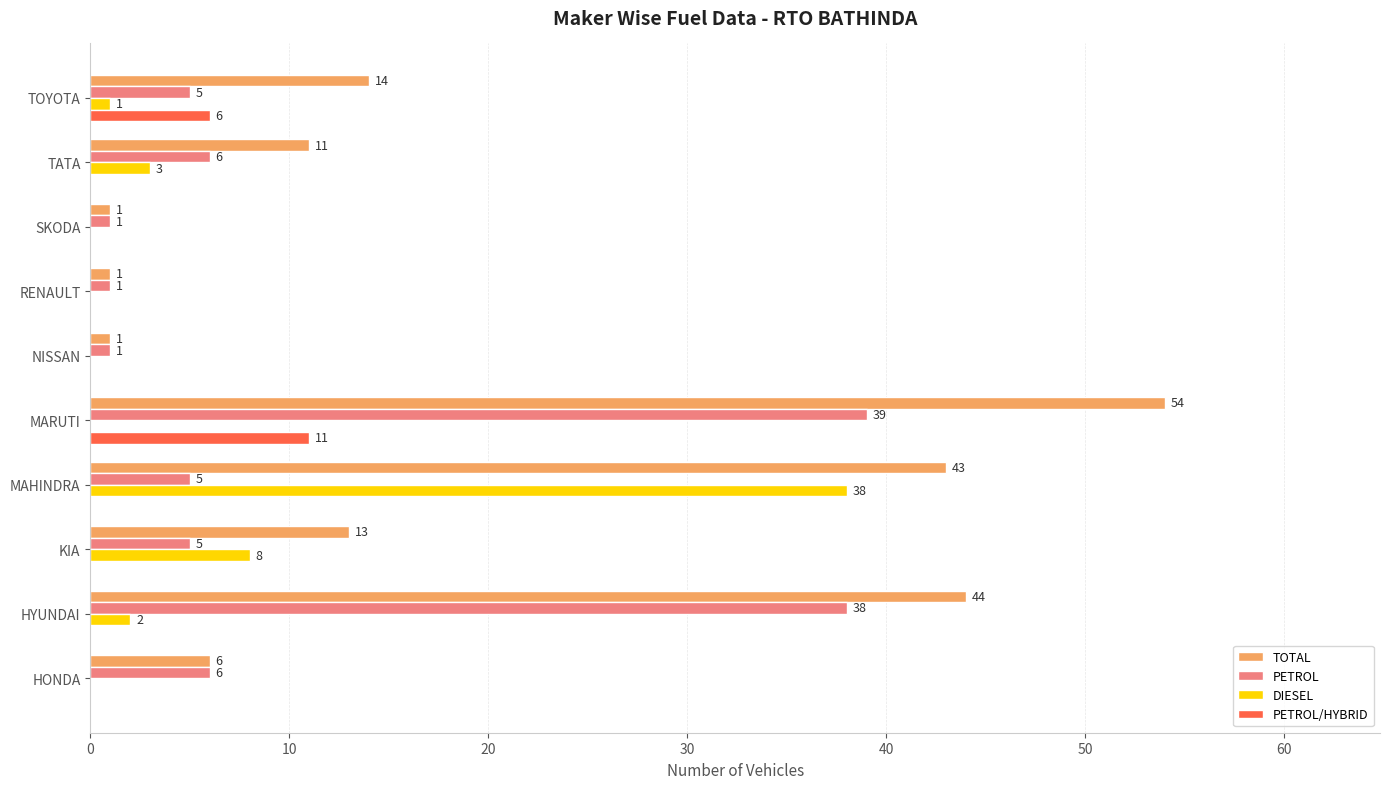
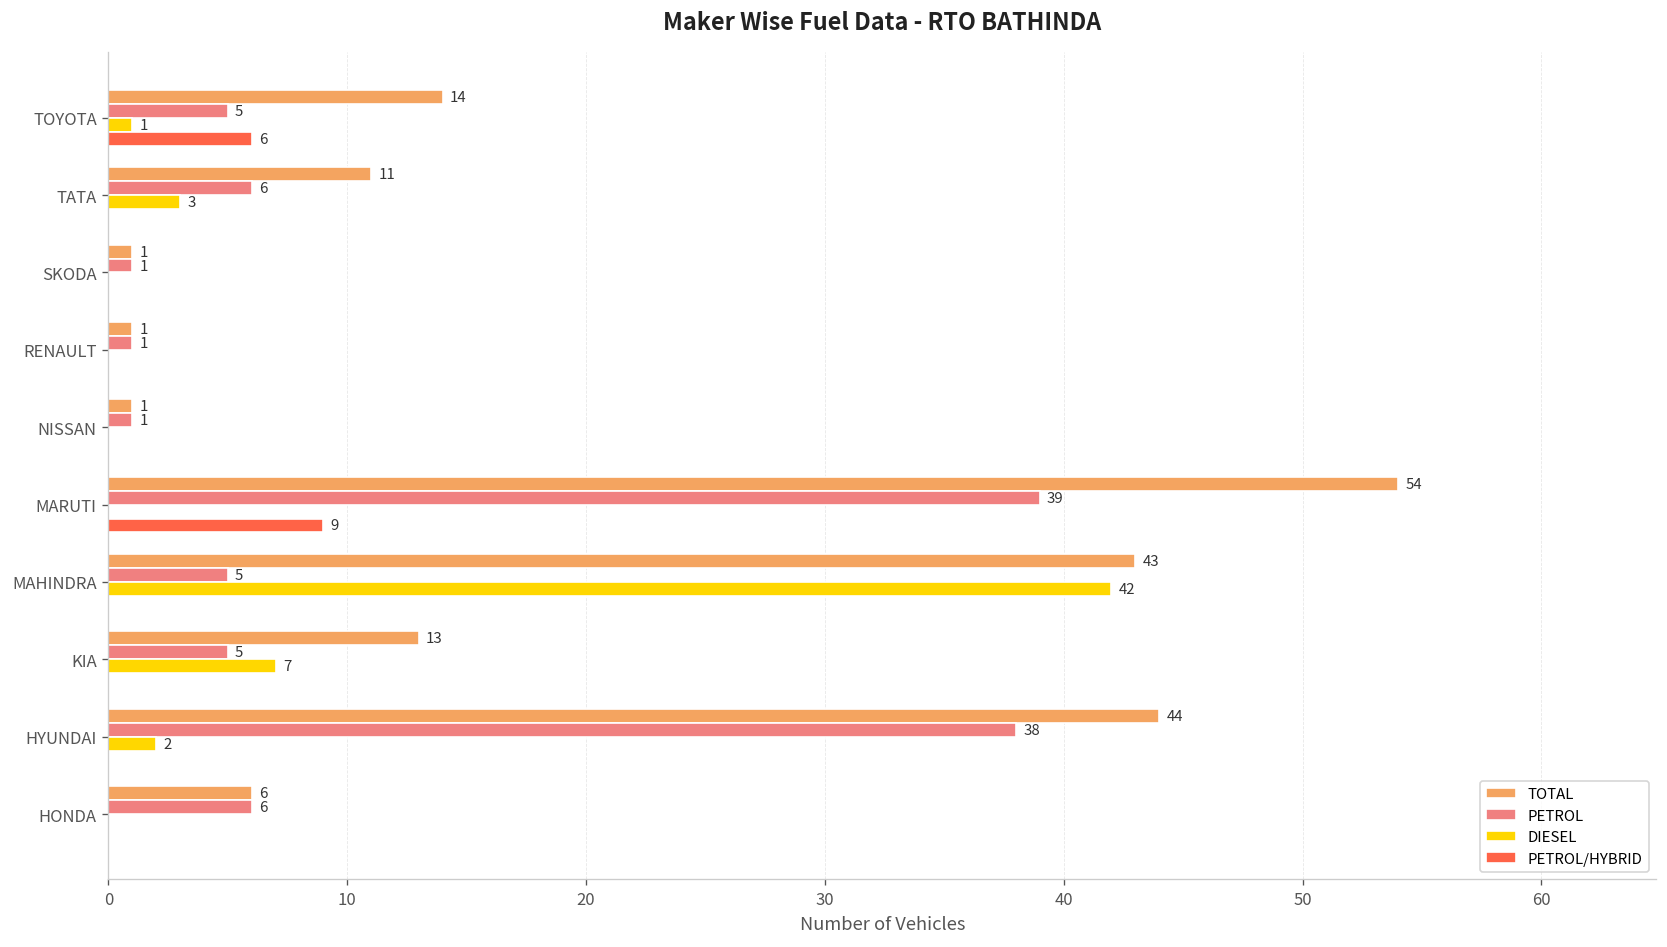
PETROL/HYBRID, MARUTI: 11 -> 9
DIESEL, MAHINDRA: 38 -> 42
DIESEL, KIA: 8 -> 7
